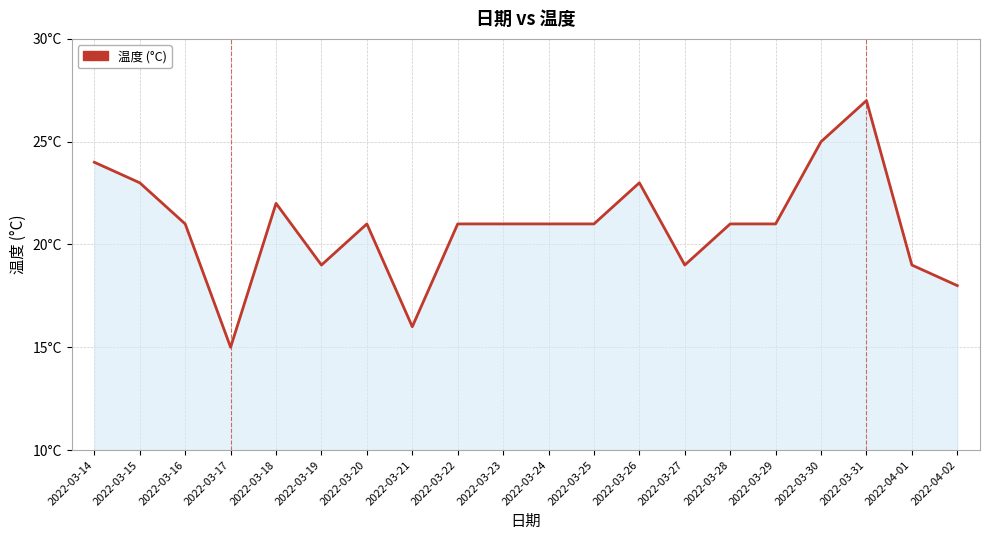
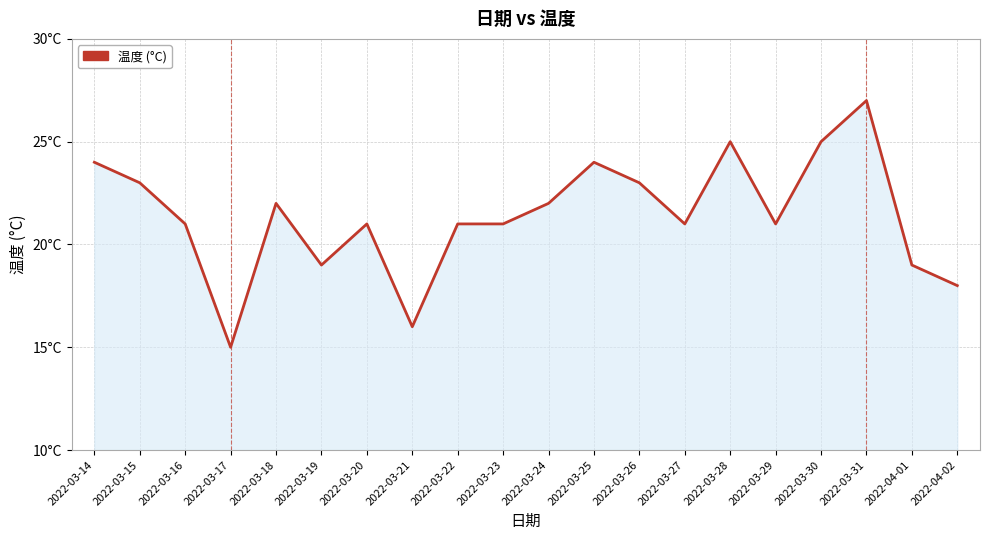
2022-03-24: 21°C -> 22°C
2022-03-25: 21°C -> 24°C
2022-03-27: 19°C -> 21°C
2022-03-28: 21°C -> 25°C
